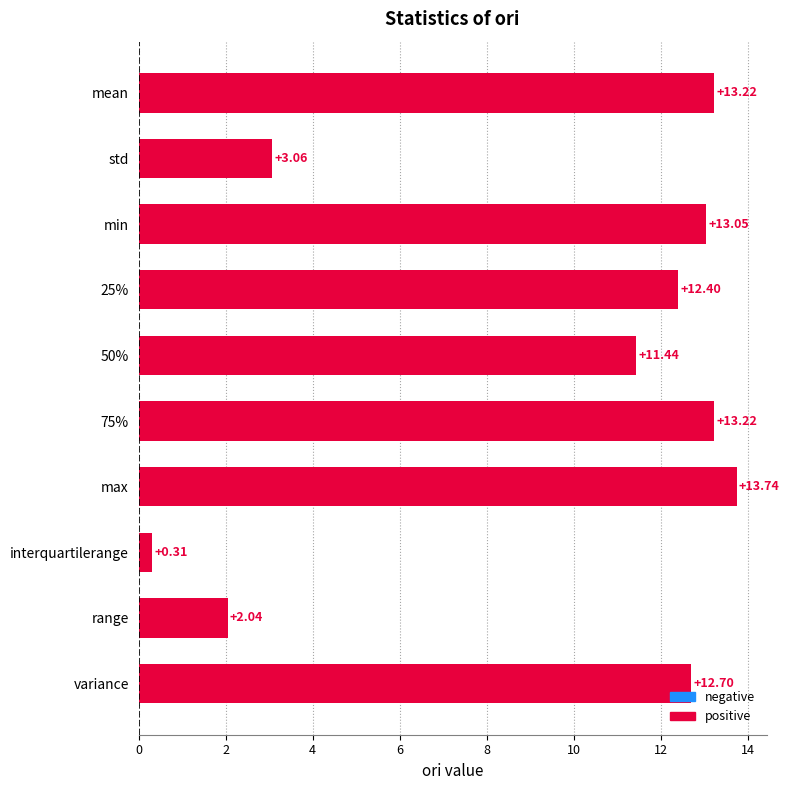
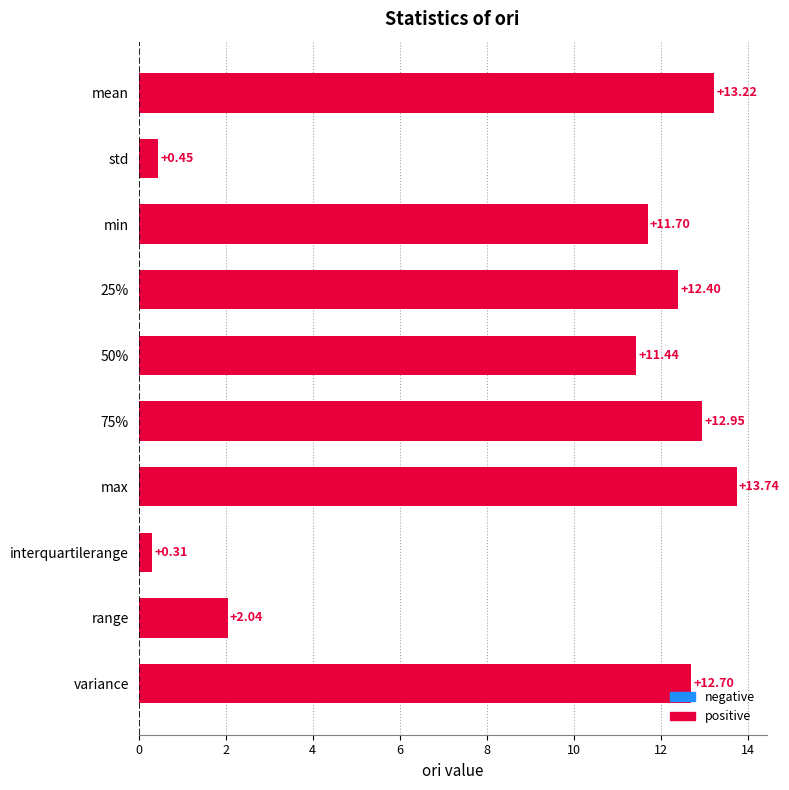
std: +3.06 -> +0.45
min: +13.05 -> +11.70
75%: +13.22 -> +12.95
